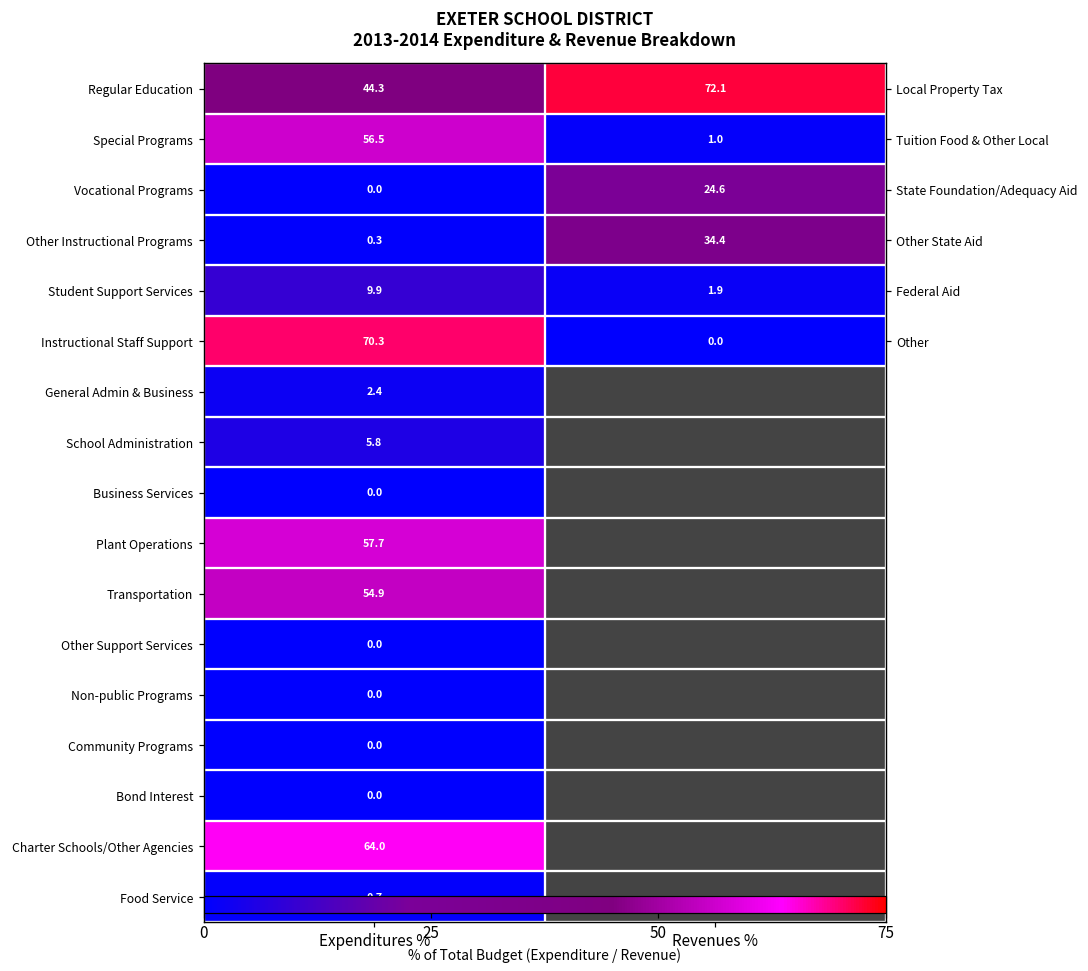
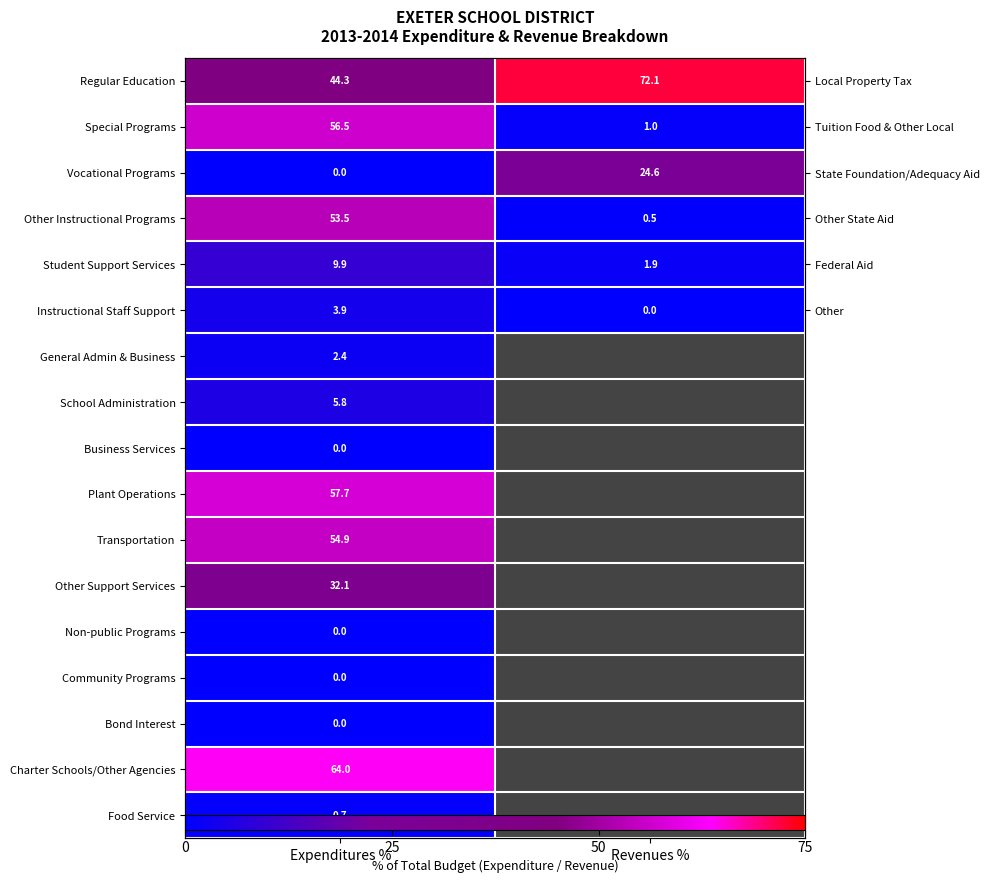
Other Instructional Programs, Expenditures %: 0.3 -> 53.5
Other Instructional Programs, Revenues %: 34.4 -> 0.5
Instructional Staff Support, Expenditures %: 70.3 -> 3.9
Other Support Services, Expenditures %: 0.0 -> 32.1
